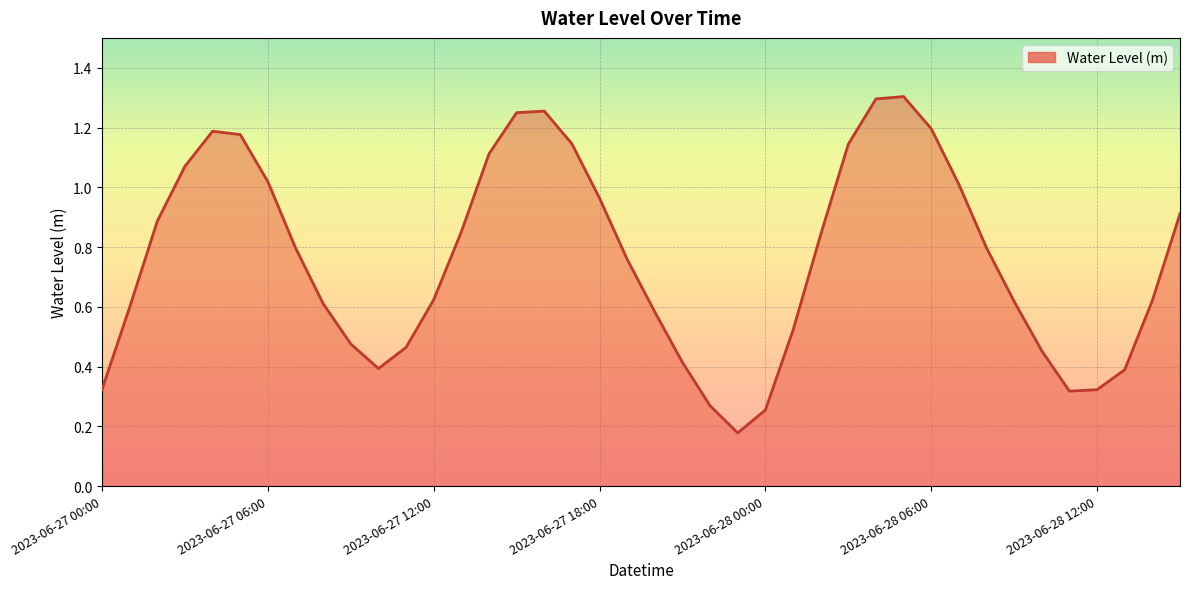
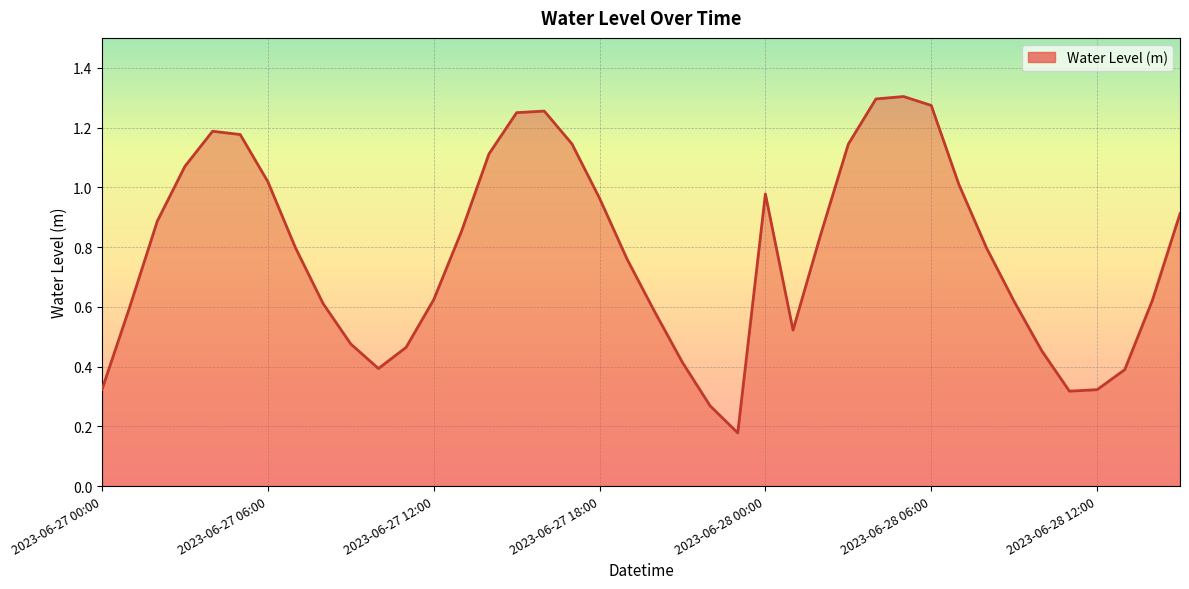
2023-06-28 00:00: 0.25 -> 0.98
2023-06-28 06:00: 1.20 -> 1.27
